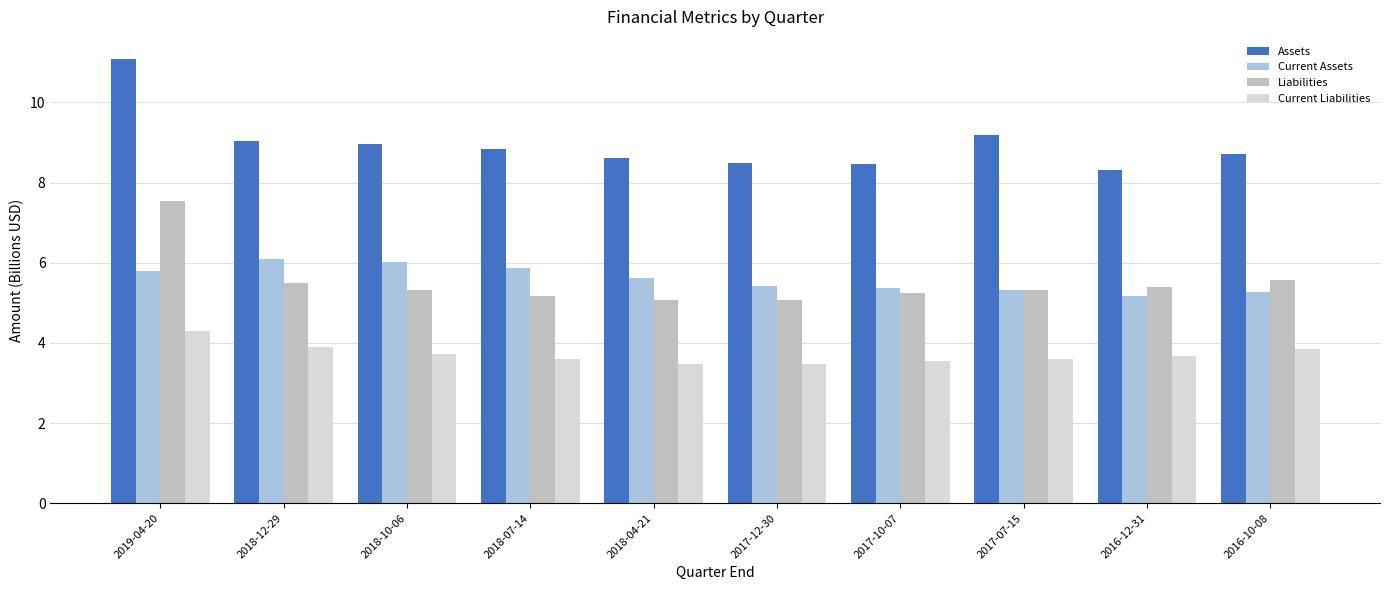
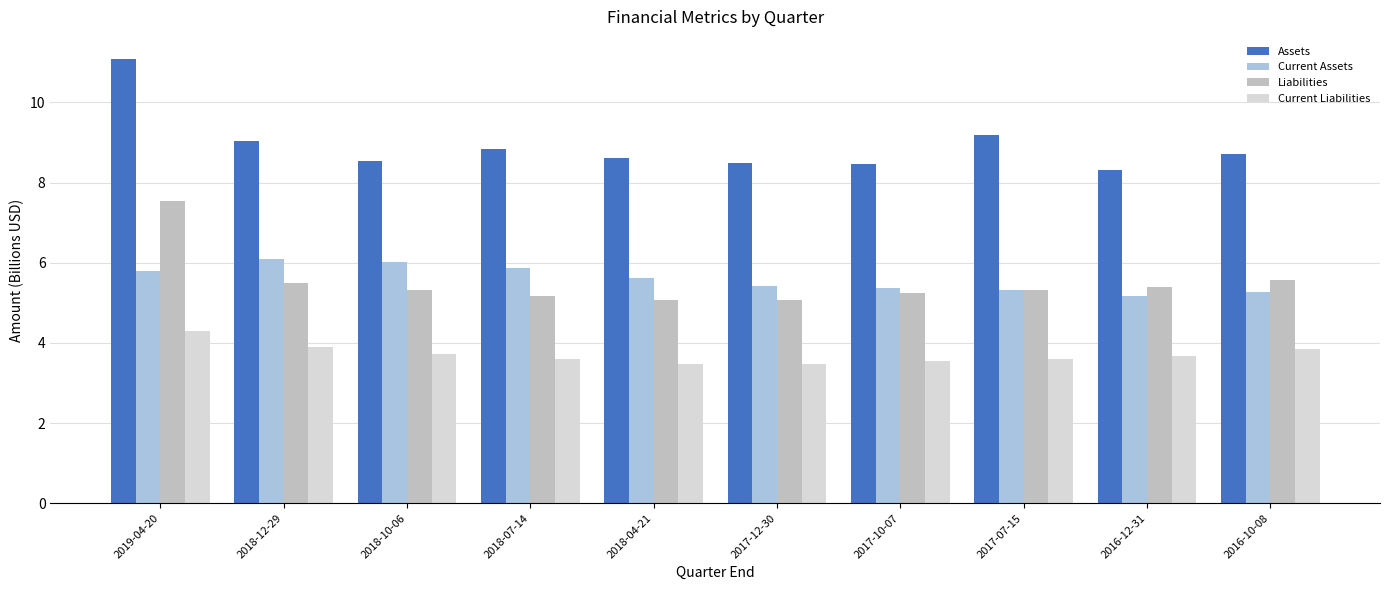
Assets, 2018-10-06: 9.0 -> 8.5
